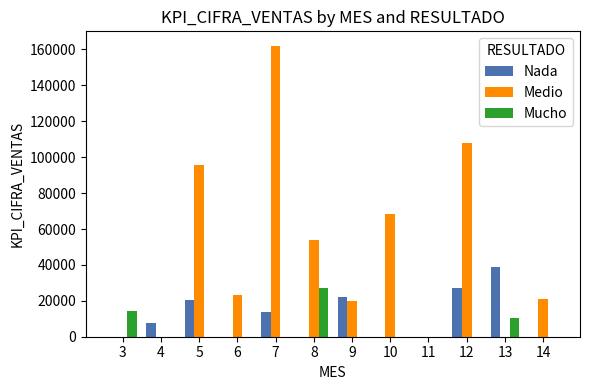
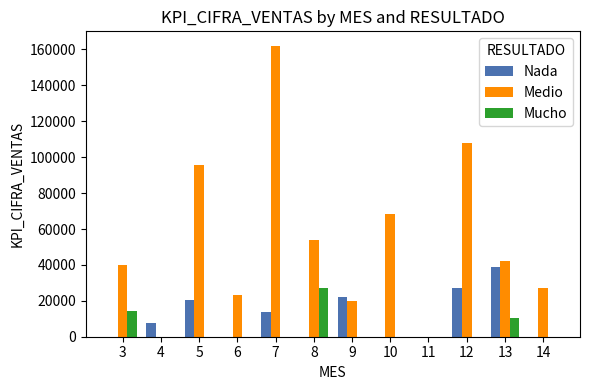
Medio, 3: 0 -> 40000
Medio, 13: 0 -> 42000
Medio, 14: 21000 -> 27000
